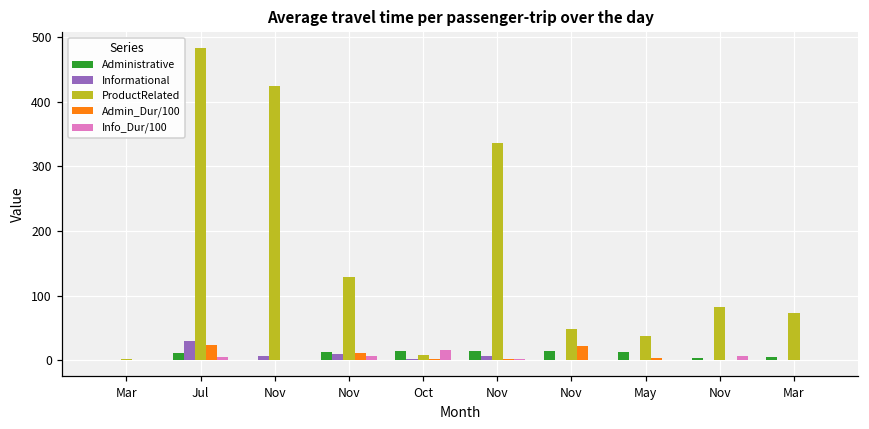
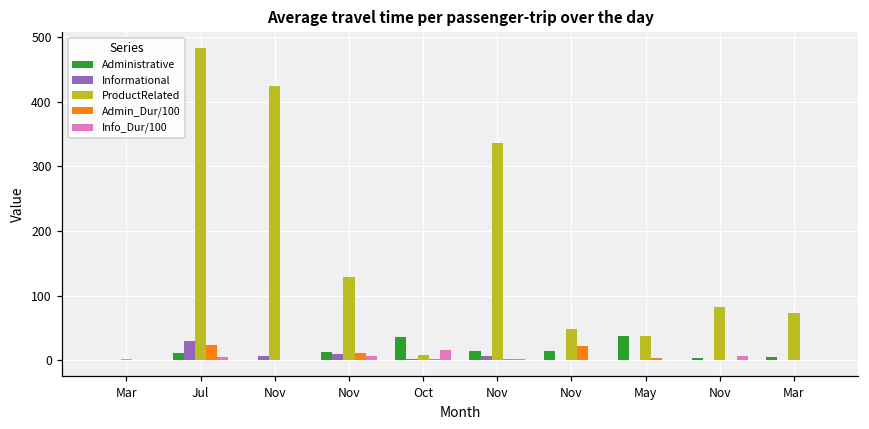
Administrative, Oct: 10 -> 40
Administrative, May: 10 -> 40
